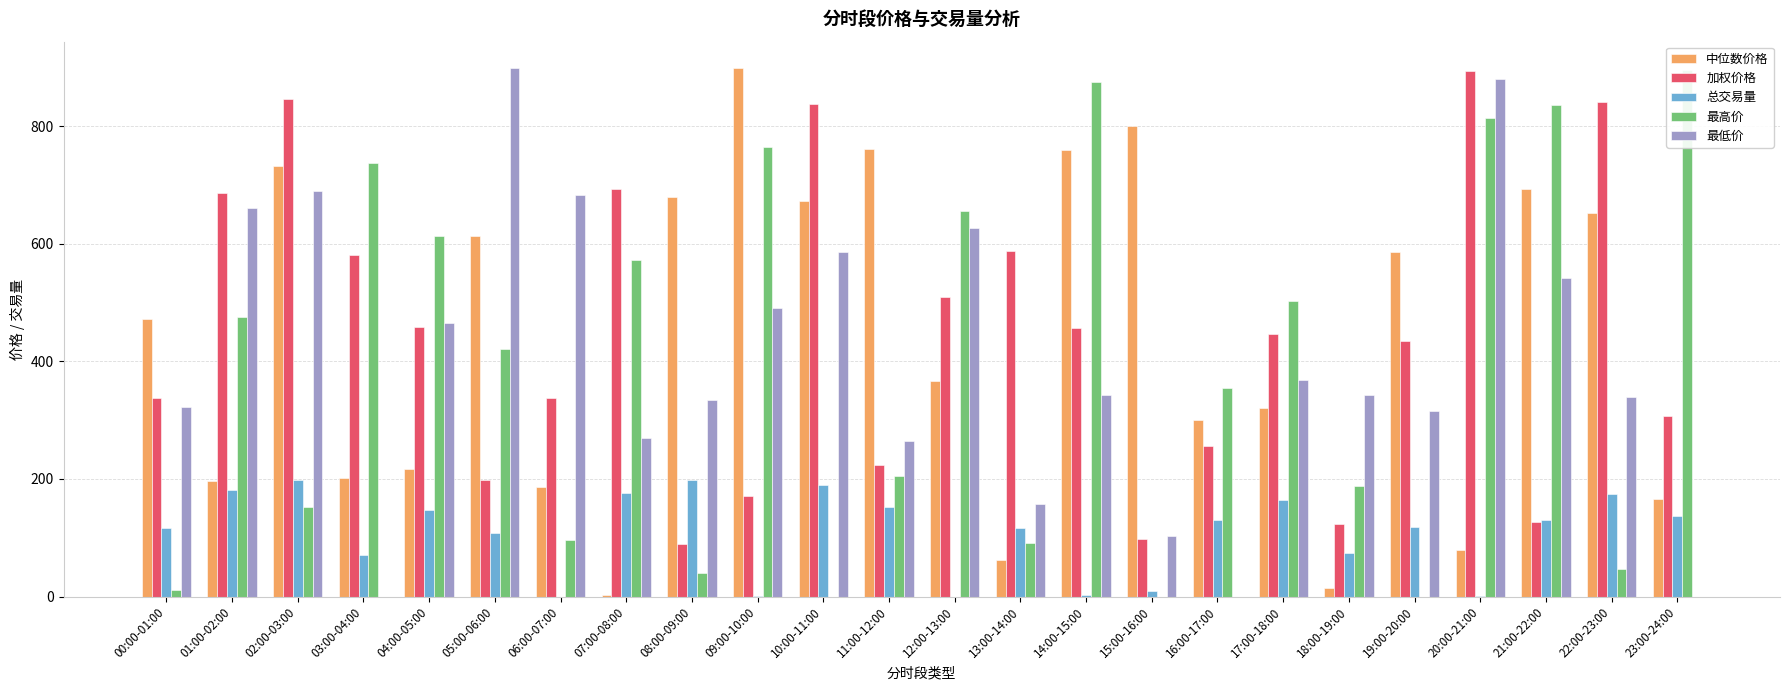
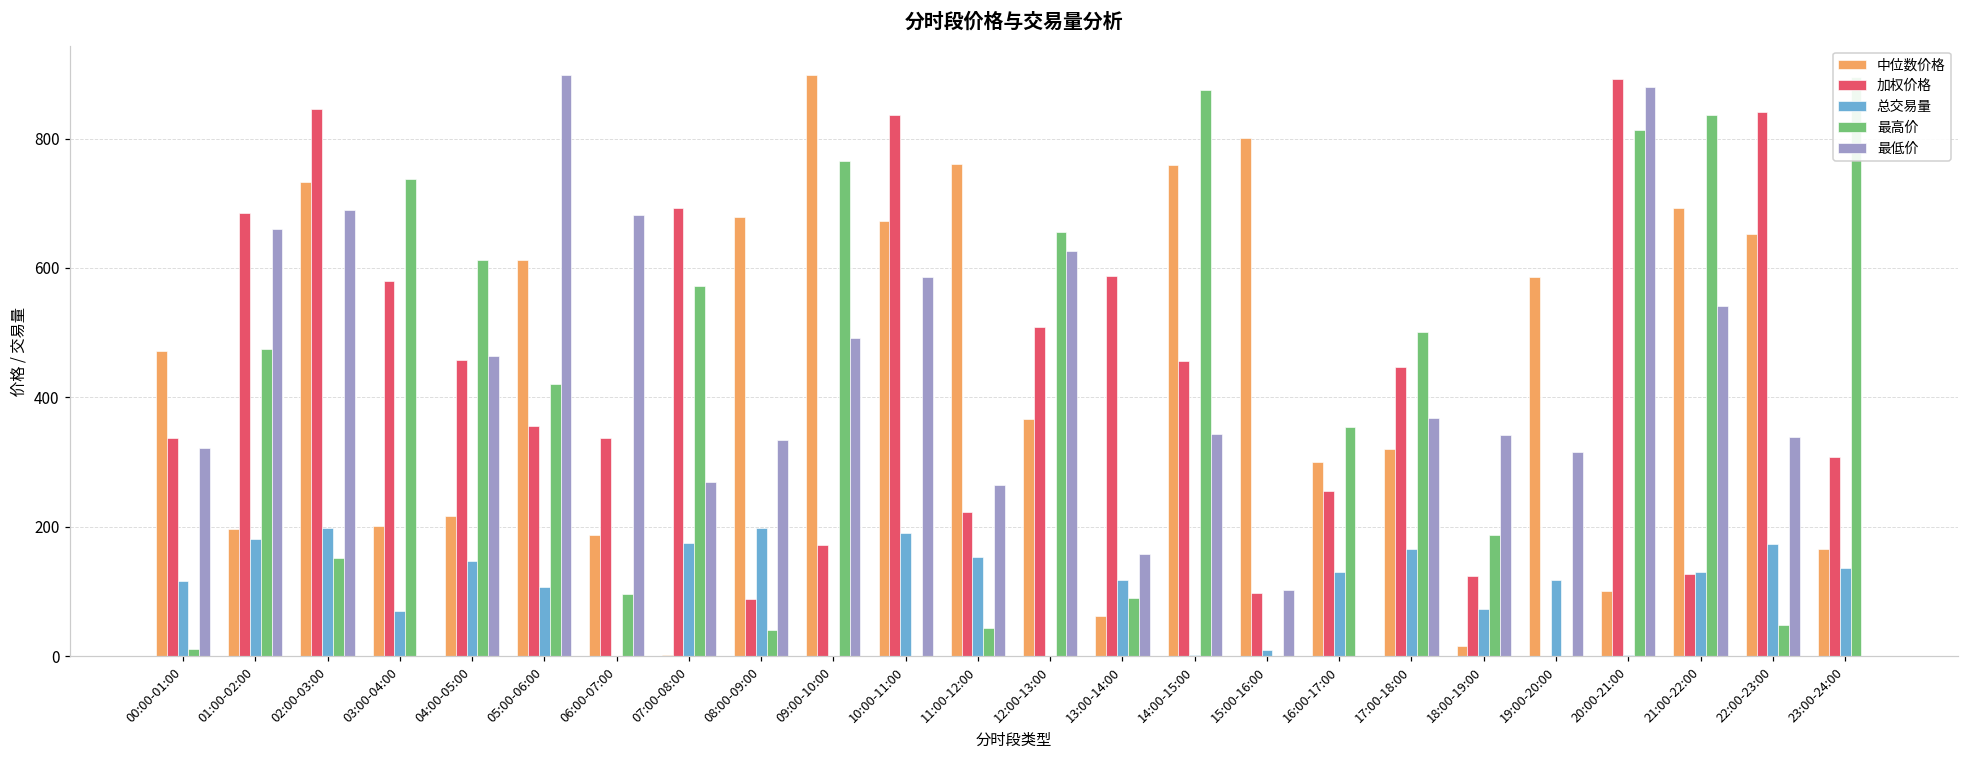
加权价格, 05:00-06:00: 200 -> 360
最高价, 11:00-12:00: 210 -> 40
加权价格, 19:00-20:00: 440 -> 0
中位数价格, 20:00-21:00: 80 -> 100
